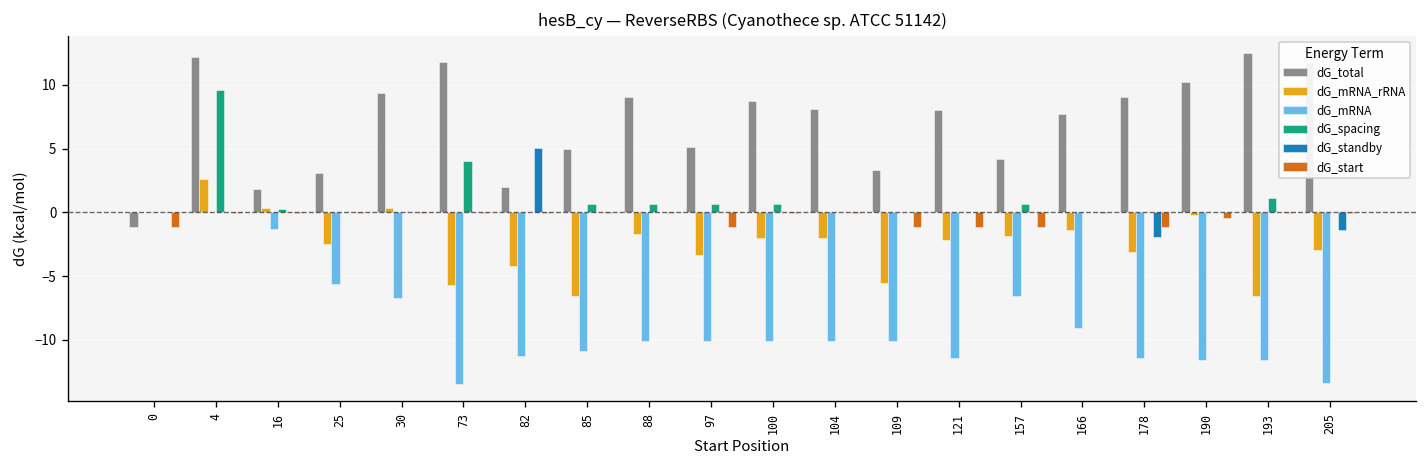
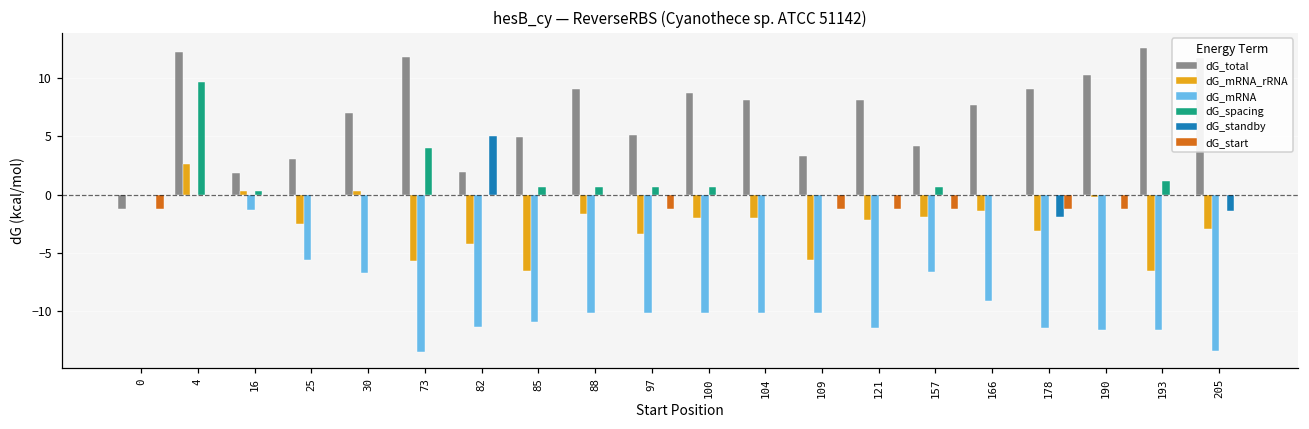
dG_total, 30: 9.4 -> 7.0
dG_start, 190: -0.4 -> -1.2
